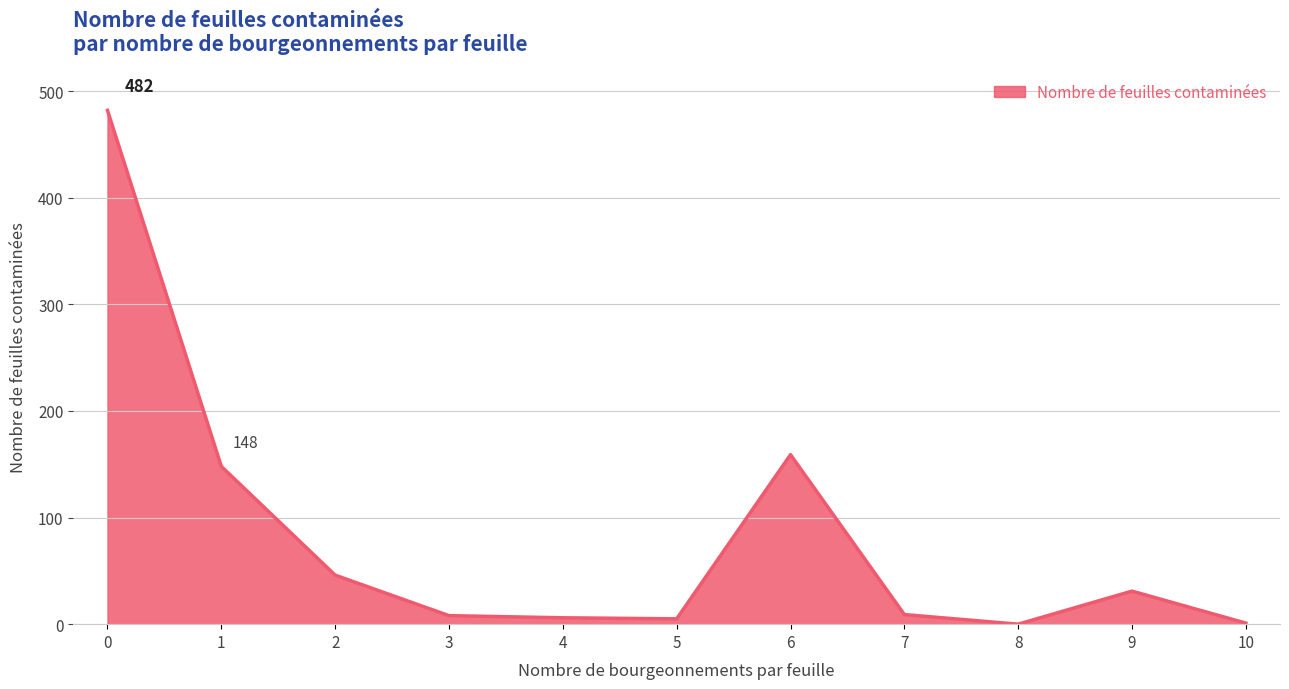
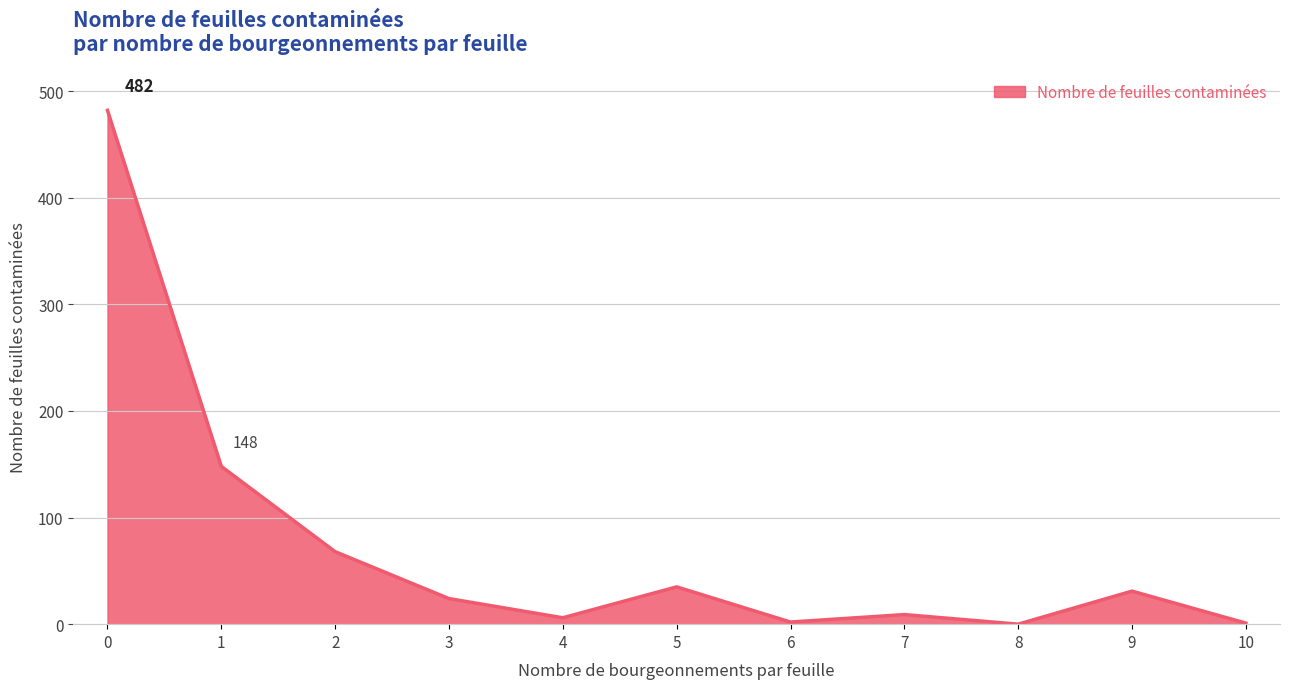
2: 46 -> 68
3: 8 -> 24
5: 5 -> 35
6: 159 -> 2
